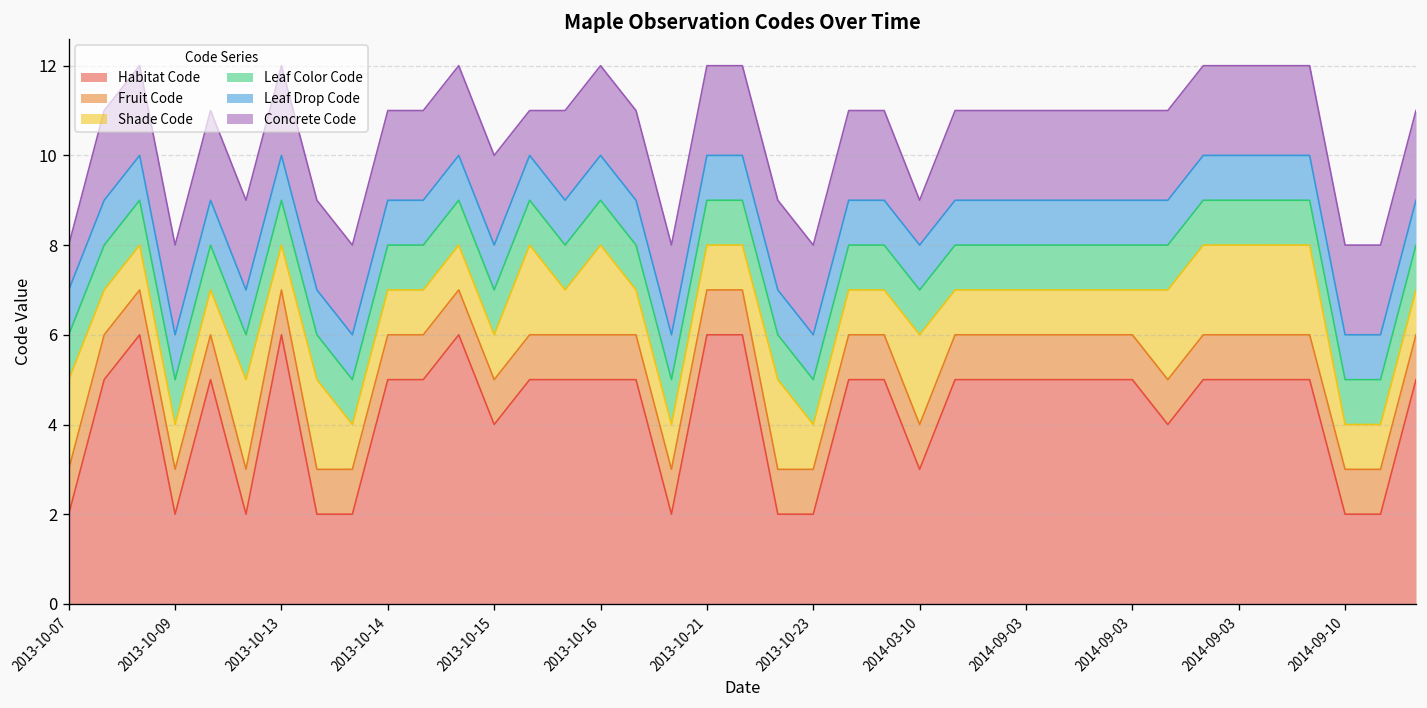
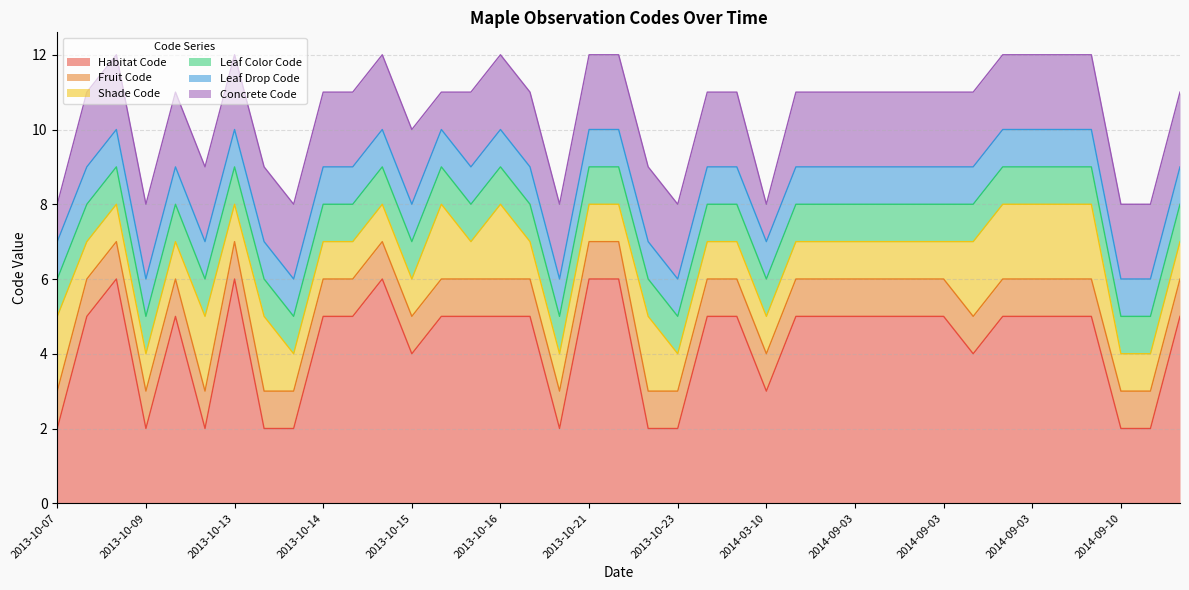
Shade Code, 2014-03-10: 2 -> 1
